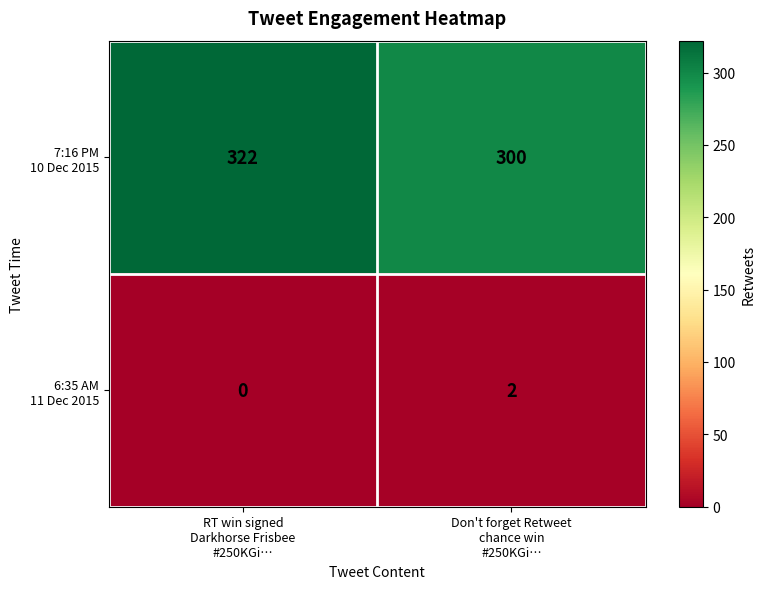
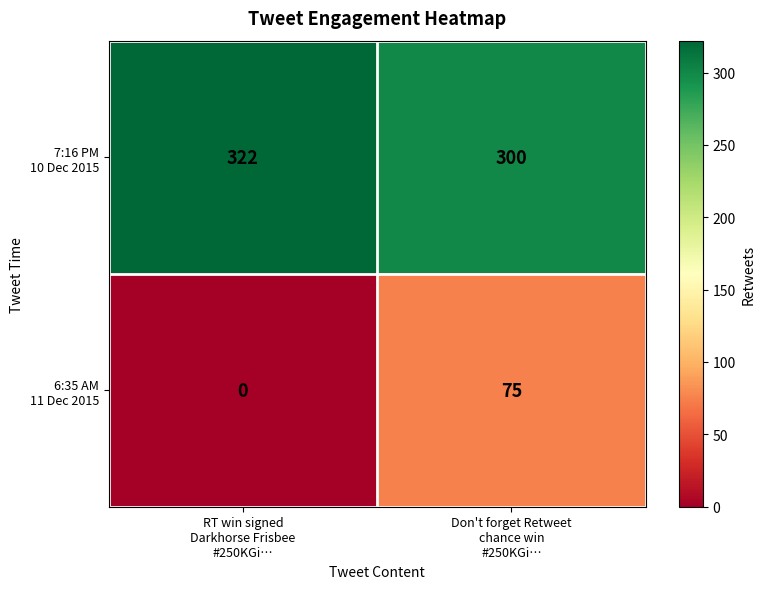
6:35 AM 11 Dec 2015, Don't forget Retweet chance win #250KGi…: 2 -> 75
